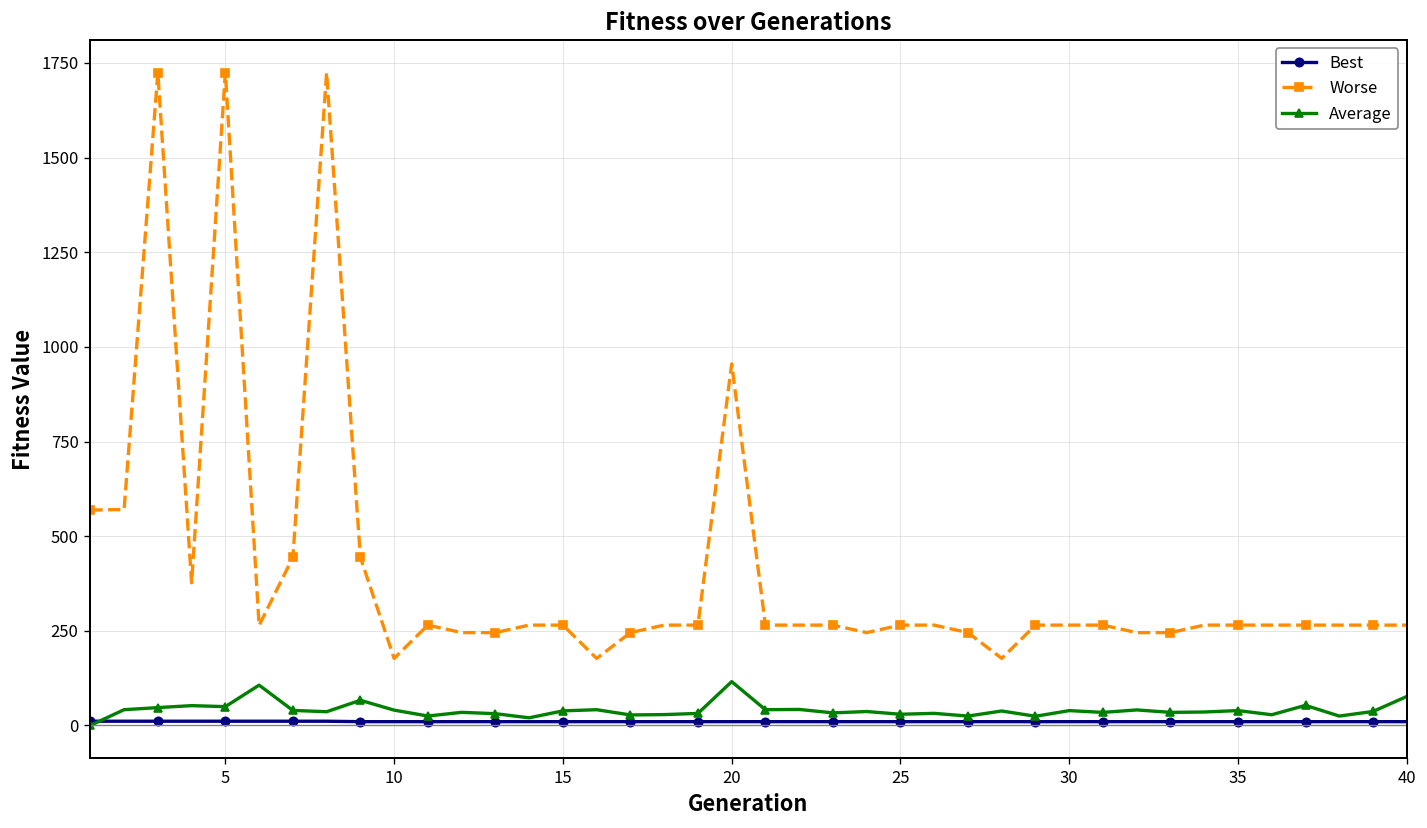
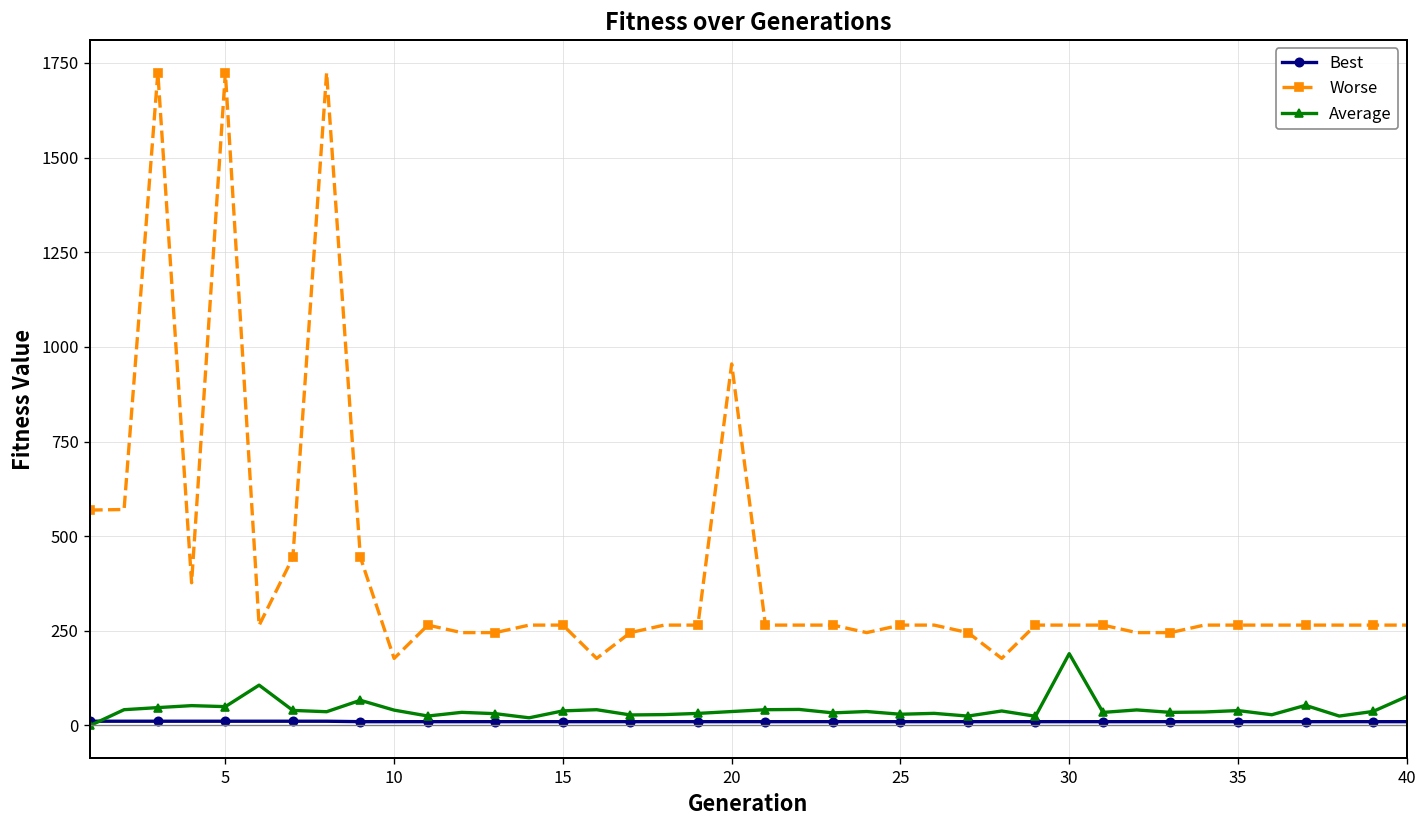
Average, 20: 120 -> 40
Average, 30: 40 -> 190
